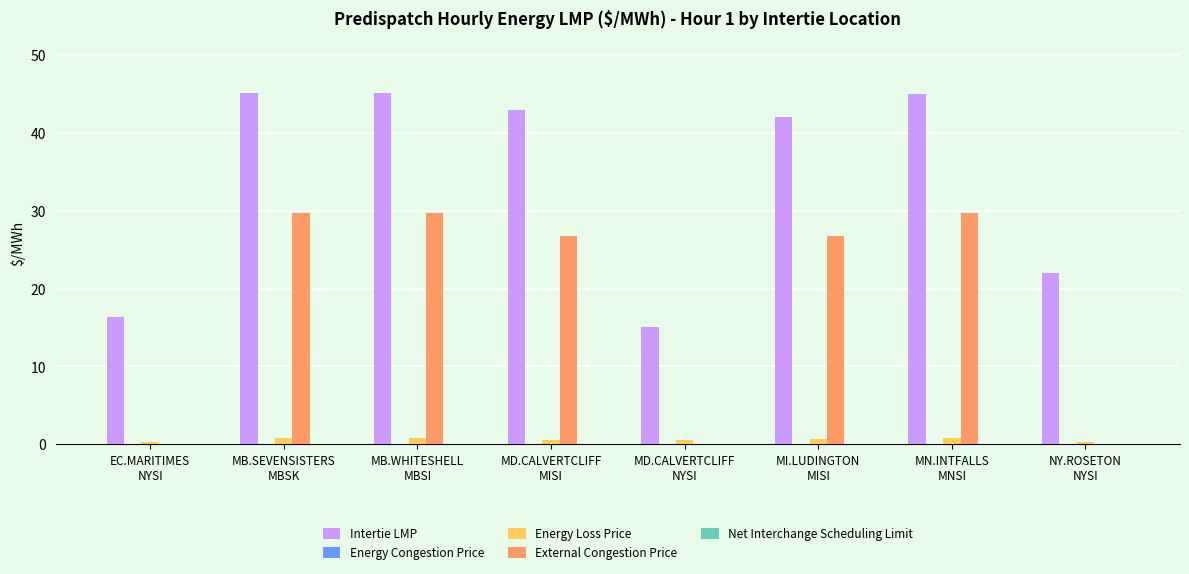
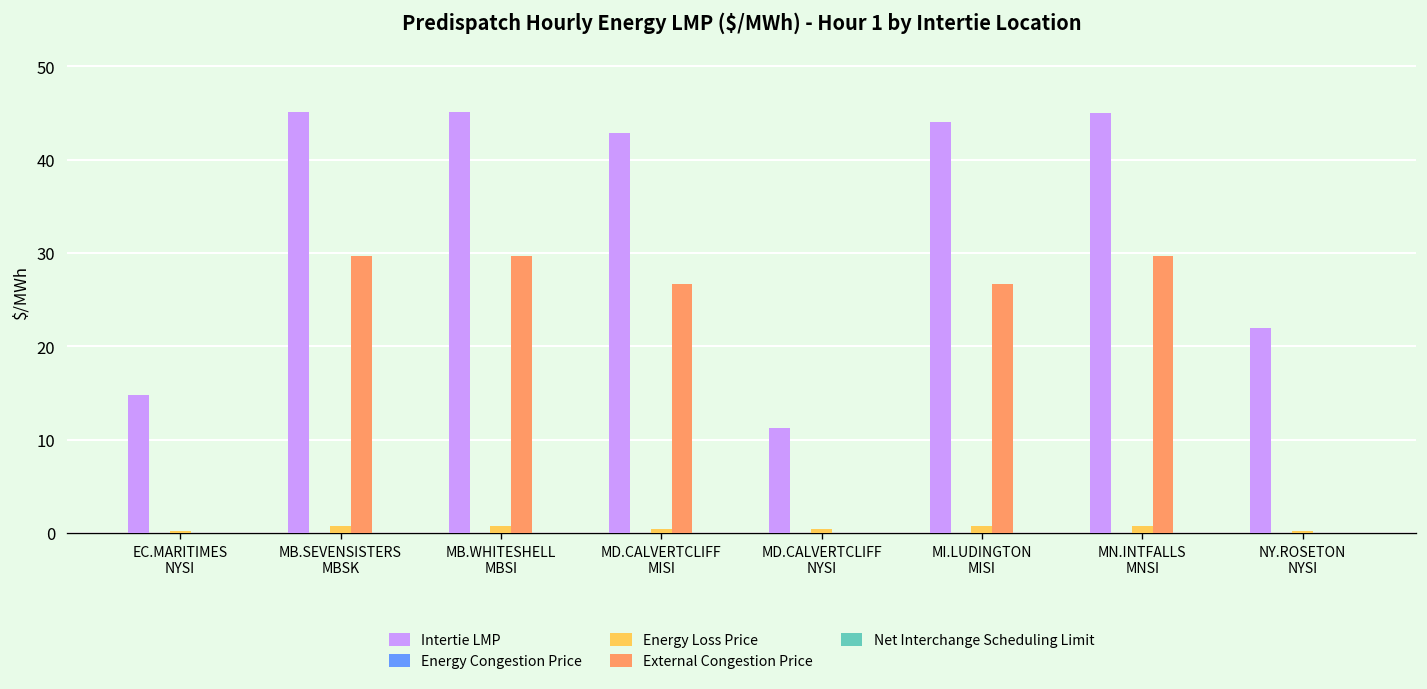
Intertie LMP, EC.MARITIMES NYSI: 16 -> 15
Intertie LMP, MD.CALVERTCLIFF NYSI: 15 -> 11
Intertie LMP, MI.LUDINGTON MISI: 42 -> 44
